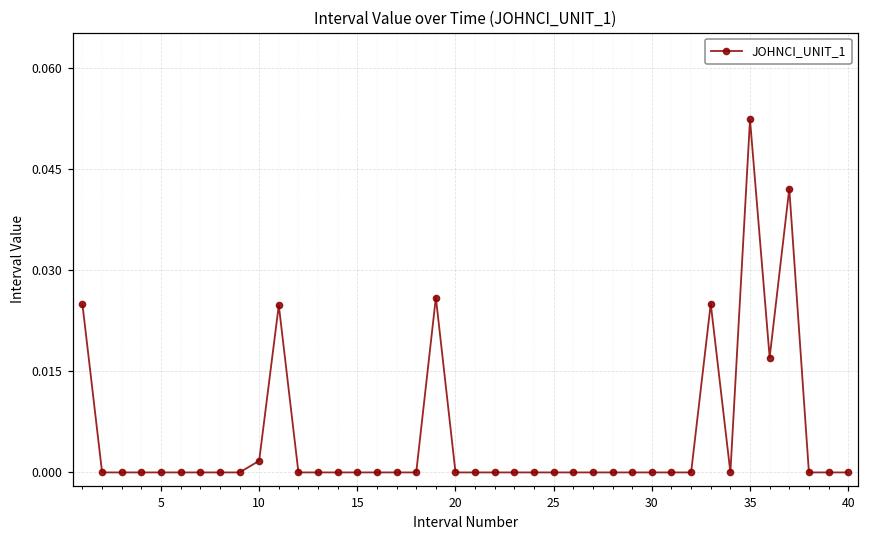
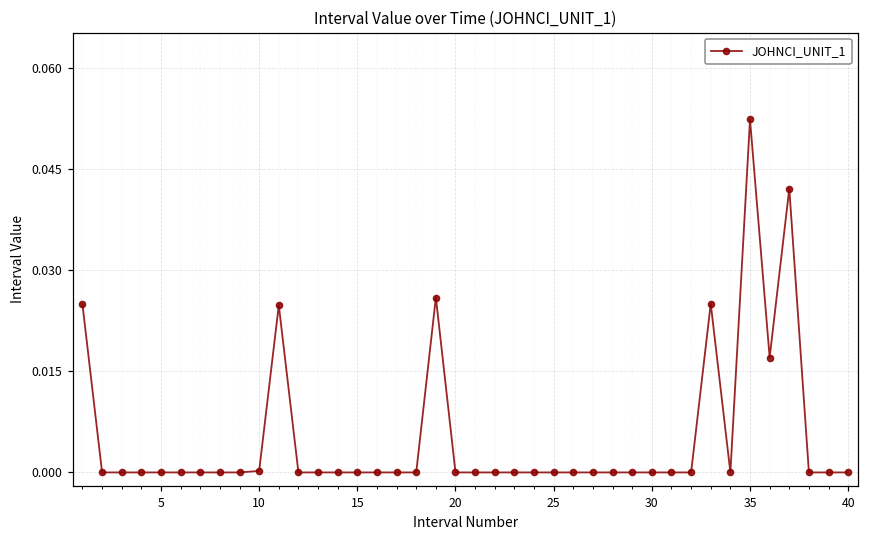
10: 0.002 -> 0.000
